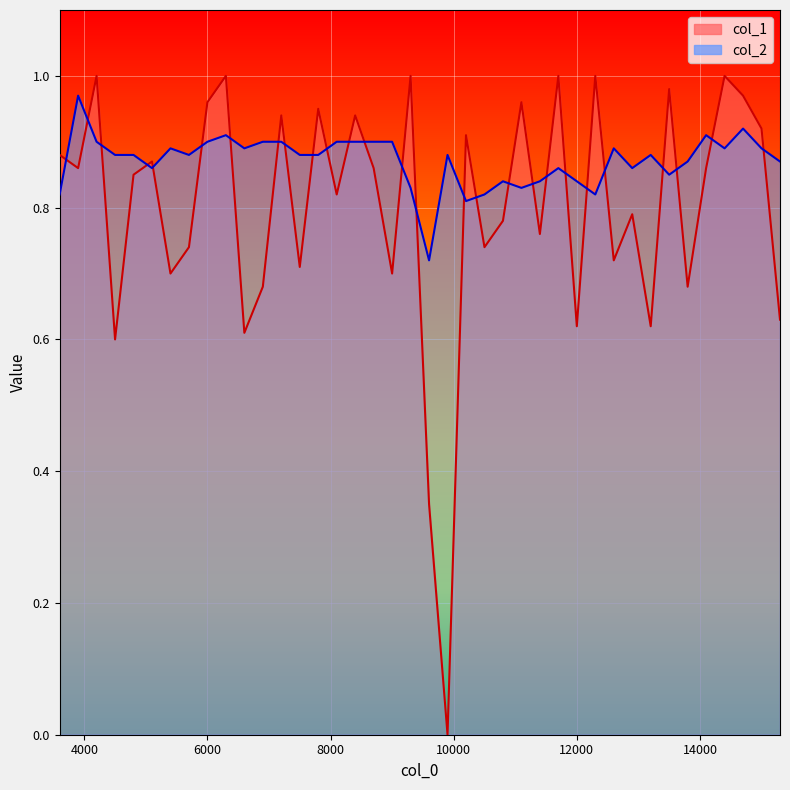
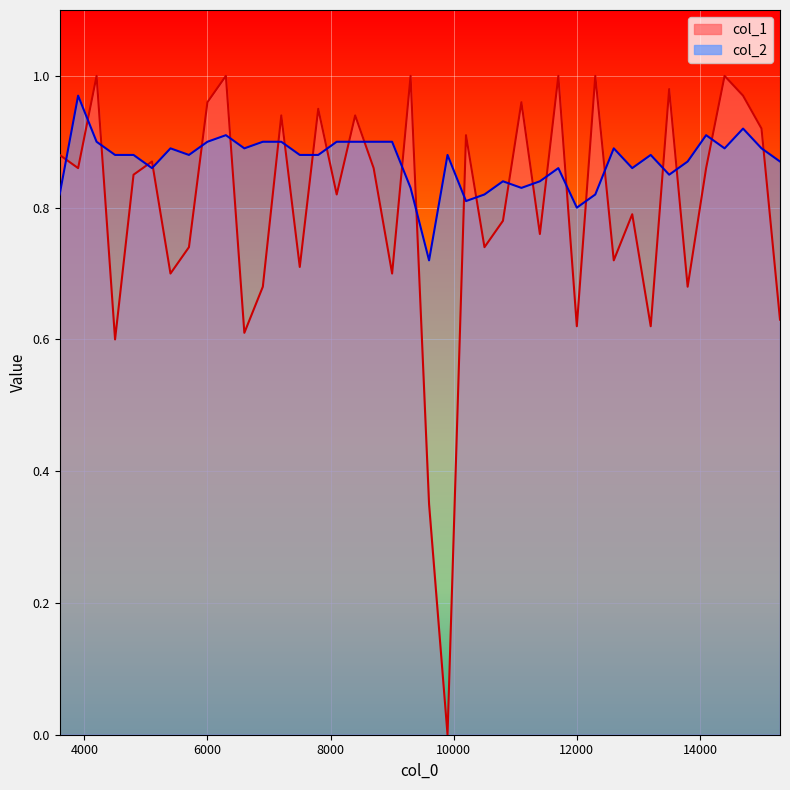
col_2, 12000: 0.84 -> 0.80
